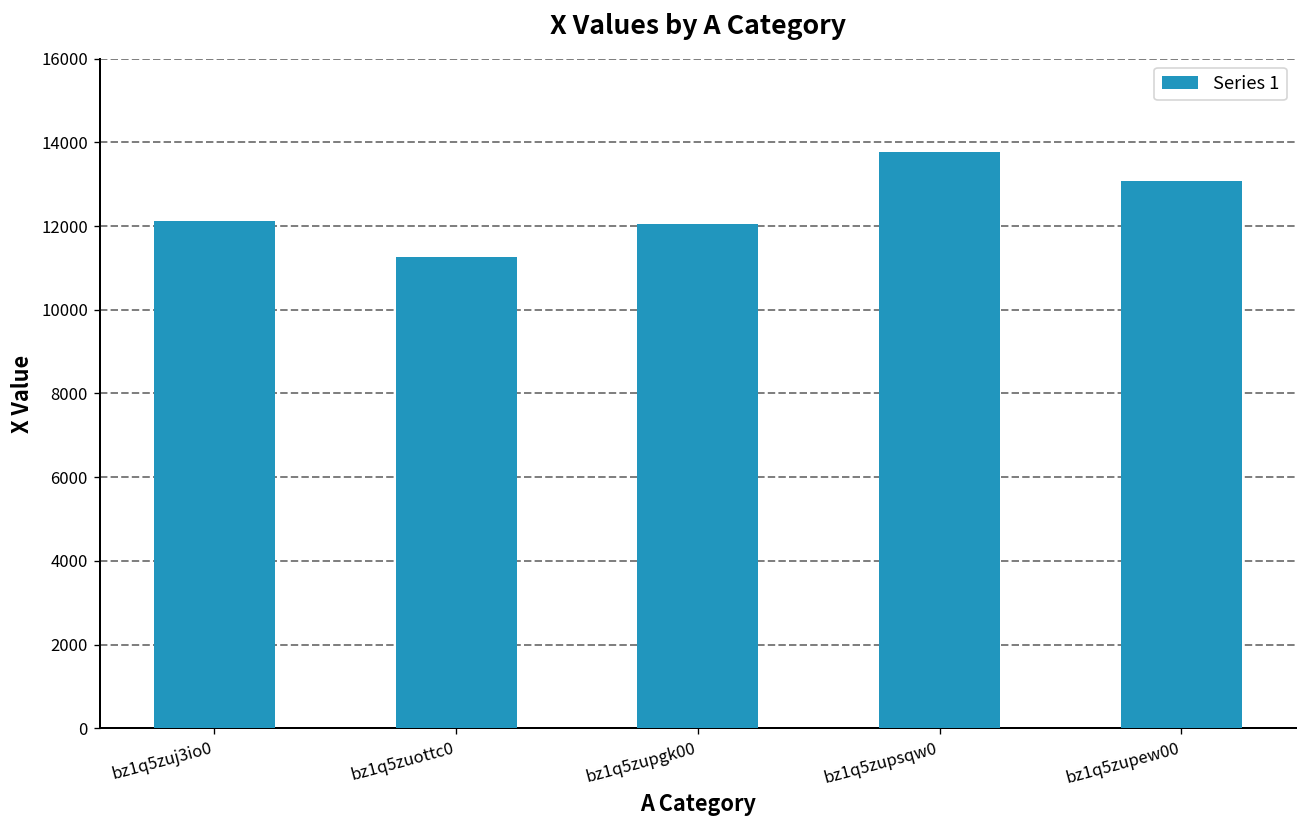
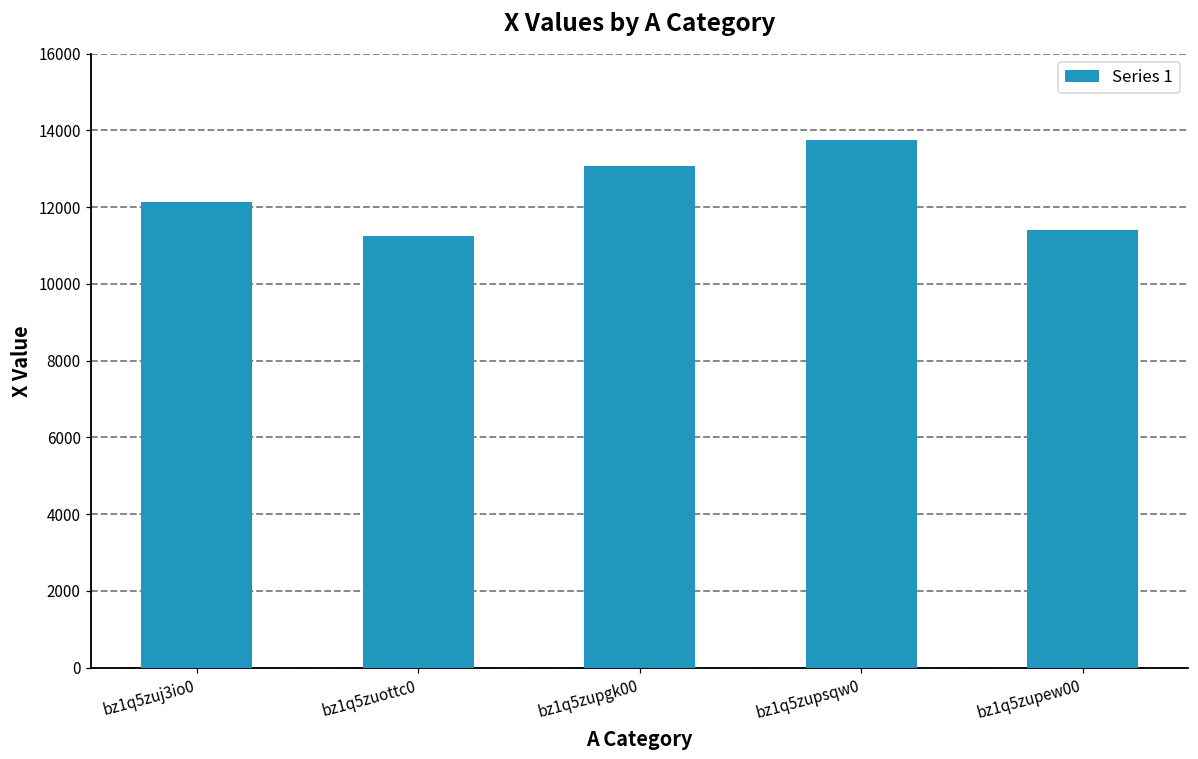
bz1q5zupgk00: 12000 -> 13100
bz1q5zupew00: 13100 -> 11400
